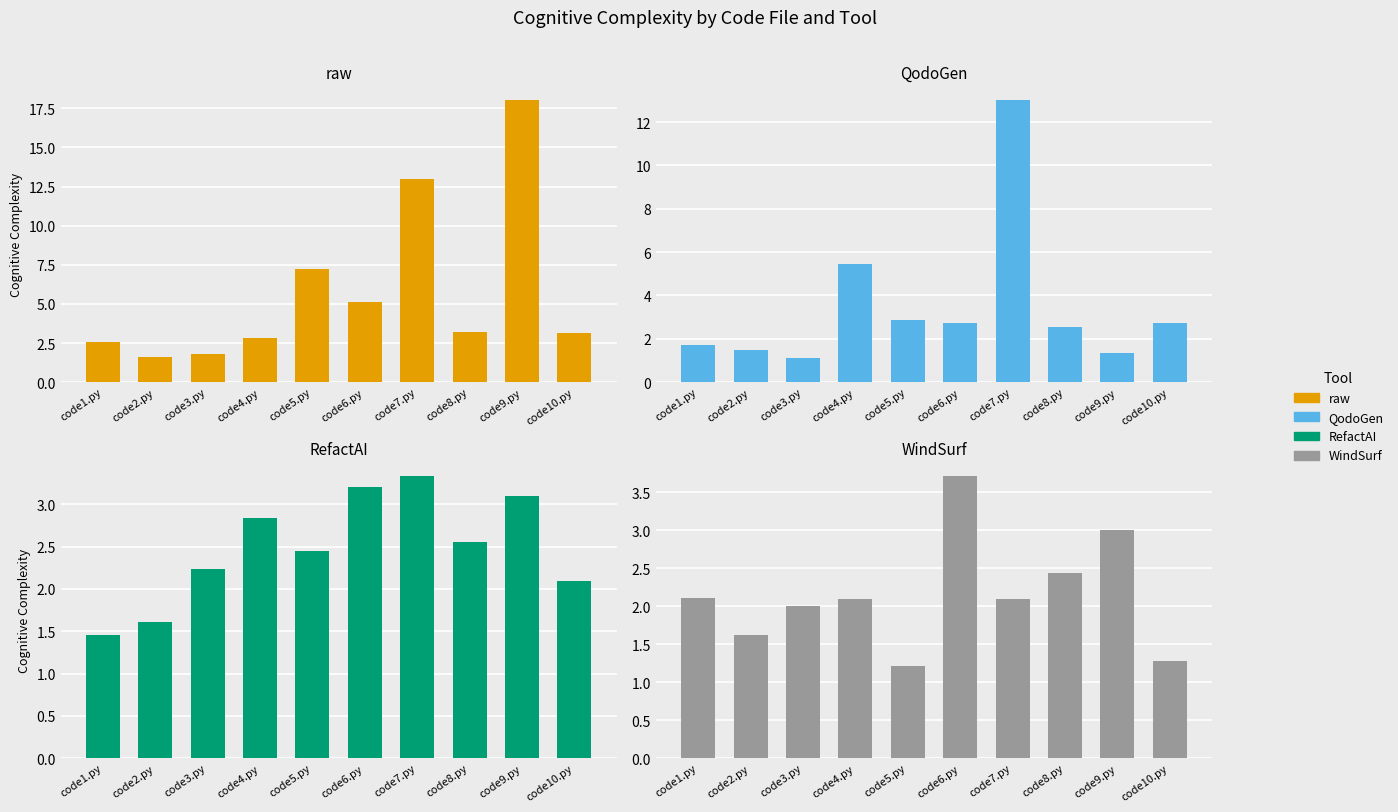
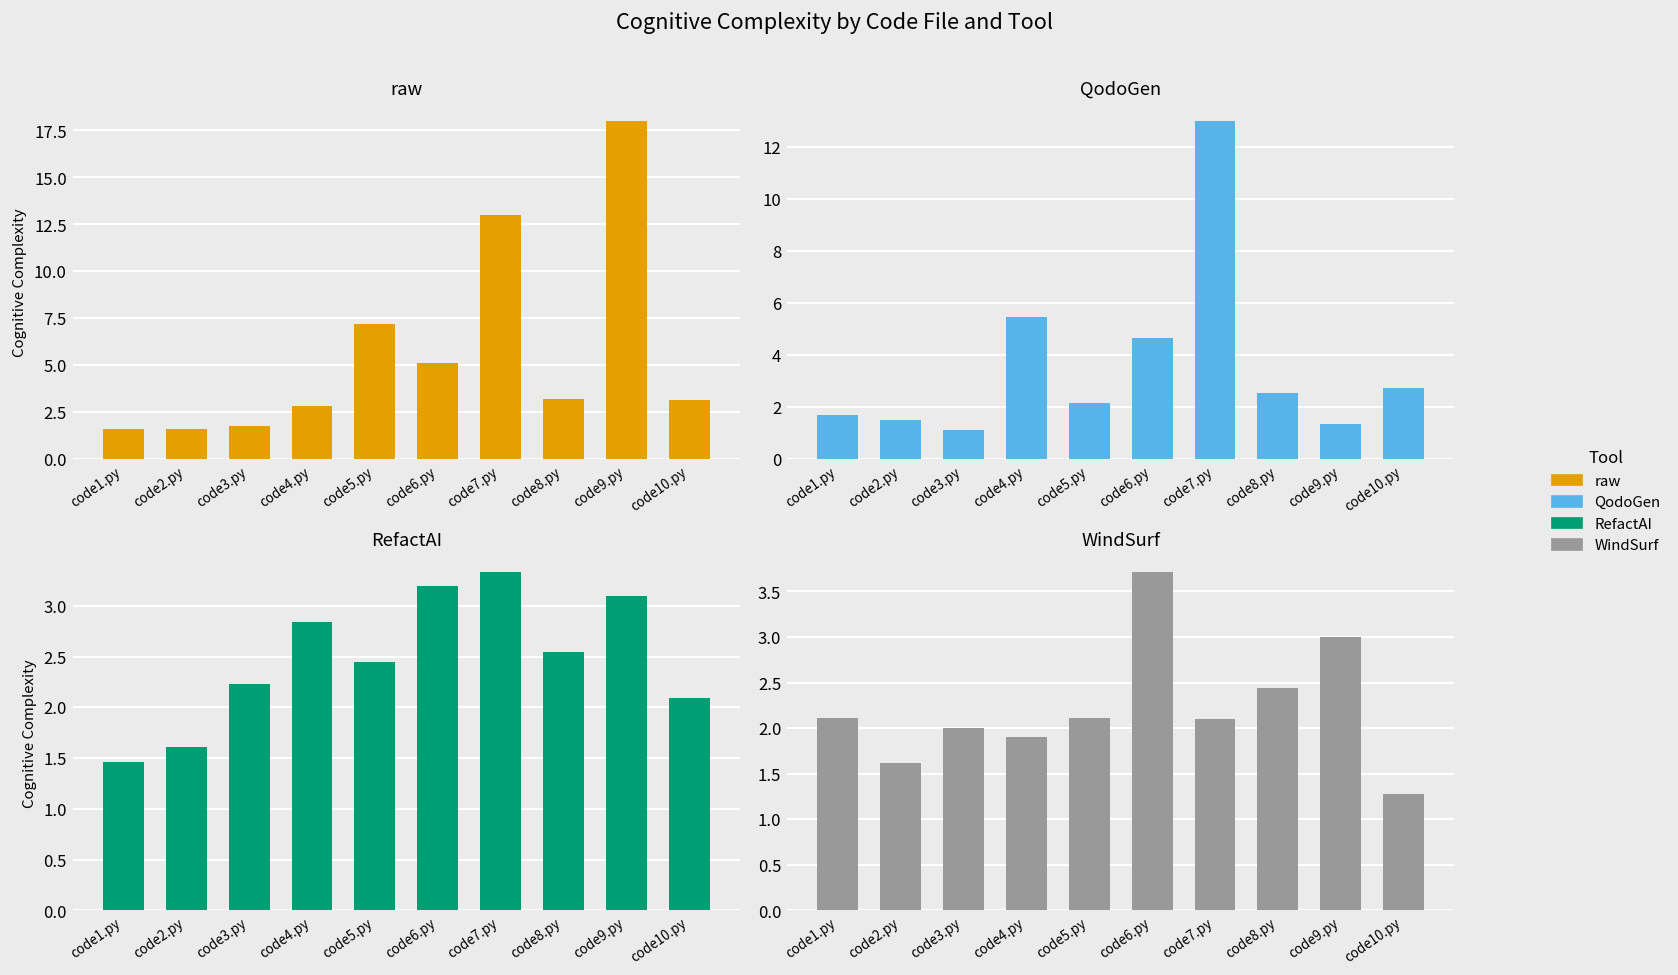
raw, code1.py: 2.6 -> 1.6
QodoGen, code5.py: 2.9 -> 2.2
QodoGen, code6.py: 2.8 -> 4.7
WindSurf, code4.py: 2.1 -> 1.9
WindSurf, code5.py: 1.2 -> 2.1
